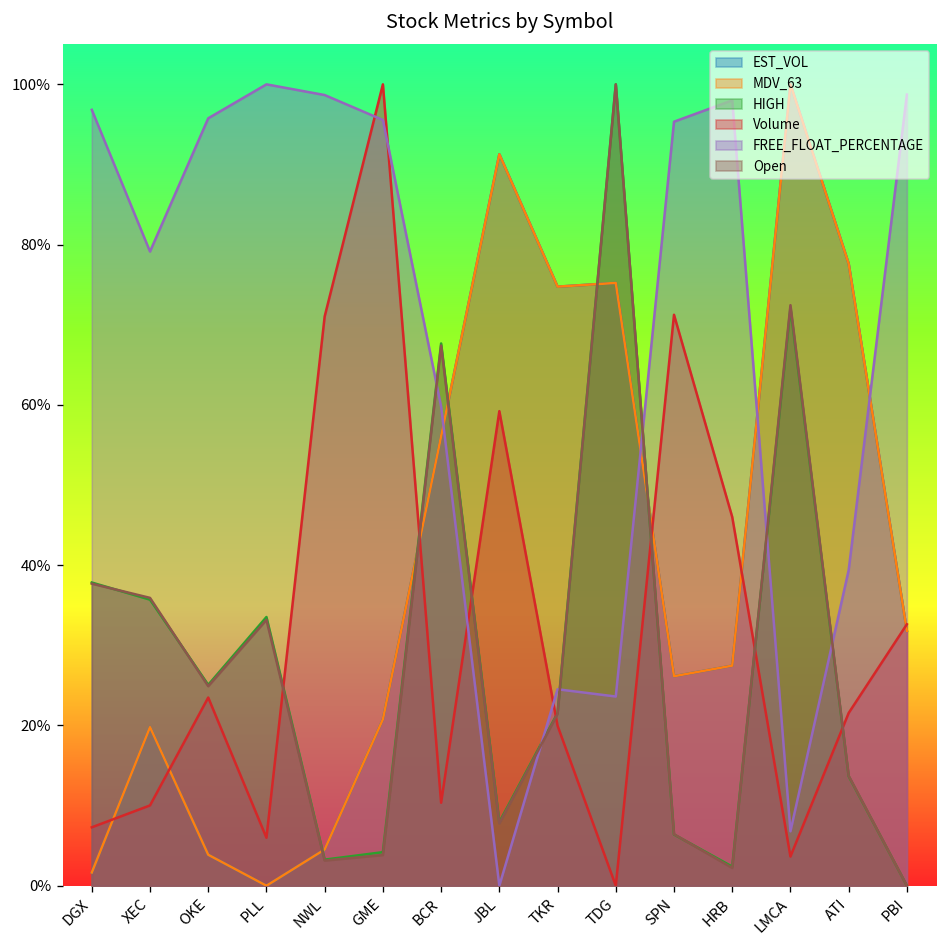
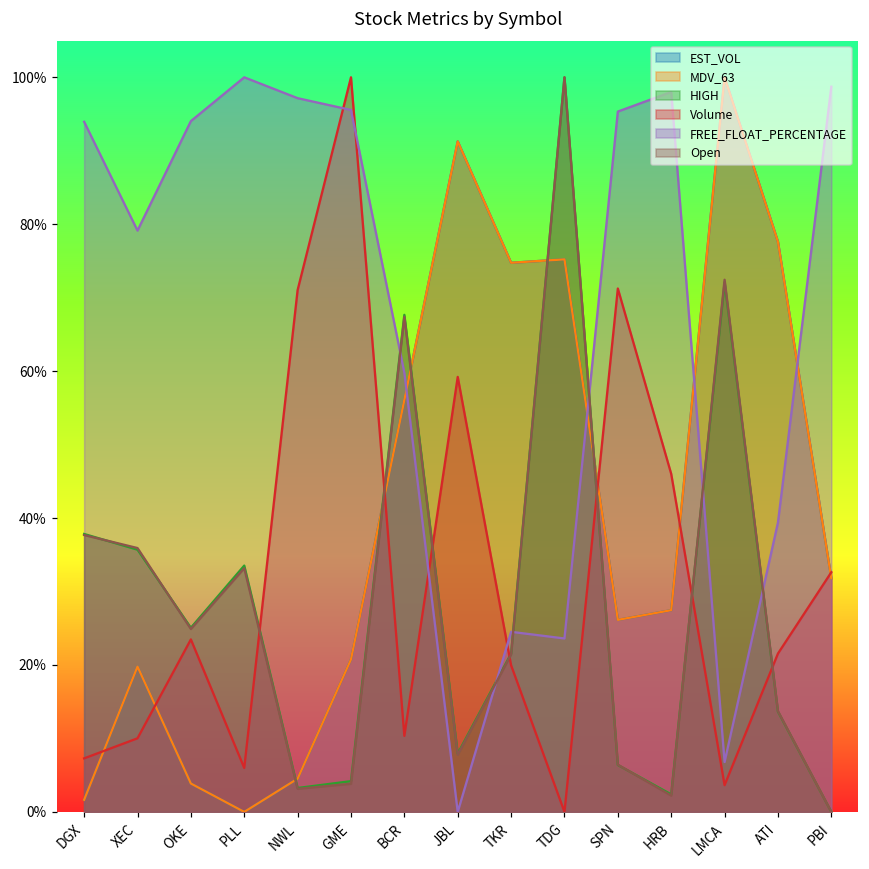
FREE_FLOAT_PERCENTAGE, DGX: 97% -> 94%
FREE_FLOAT_PERCENTAGE, OKE: 96% -> 94%
FREE_FLOAT_PERCENTAGE, NWL: 99% -> 97%
